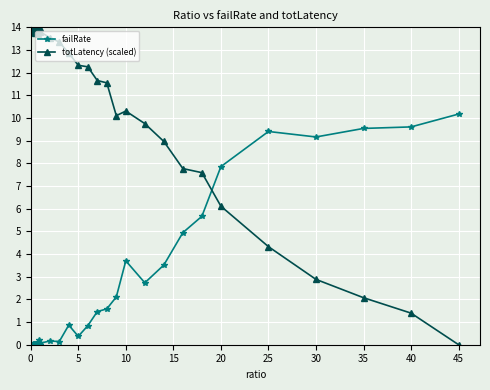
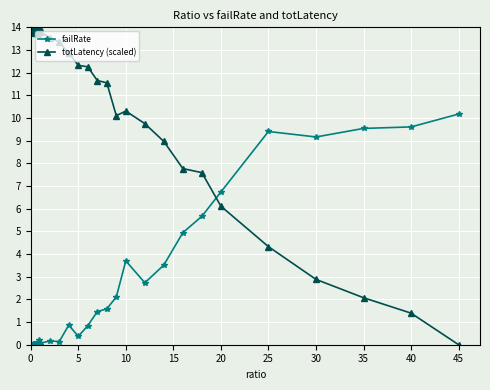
failRate, 20: 7.9 -> 6.7
